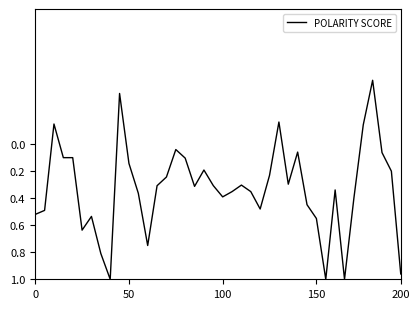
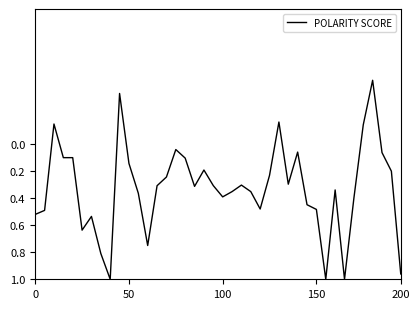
150: 0.55 -> 0.48
